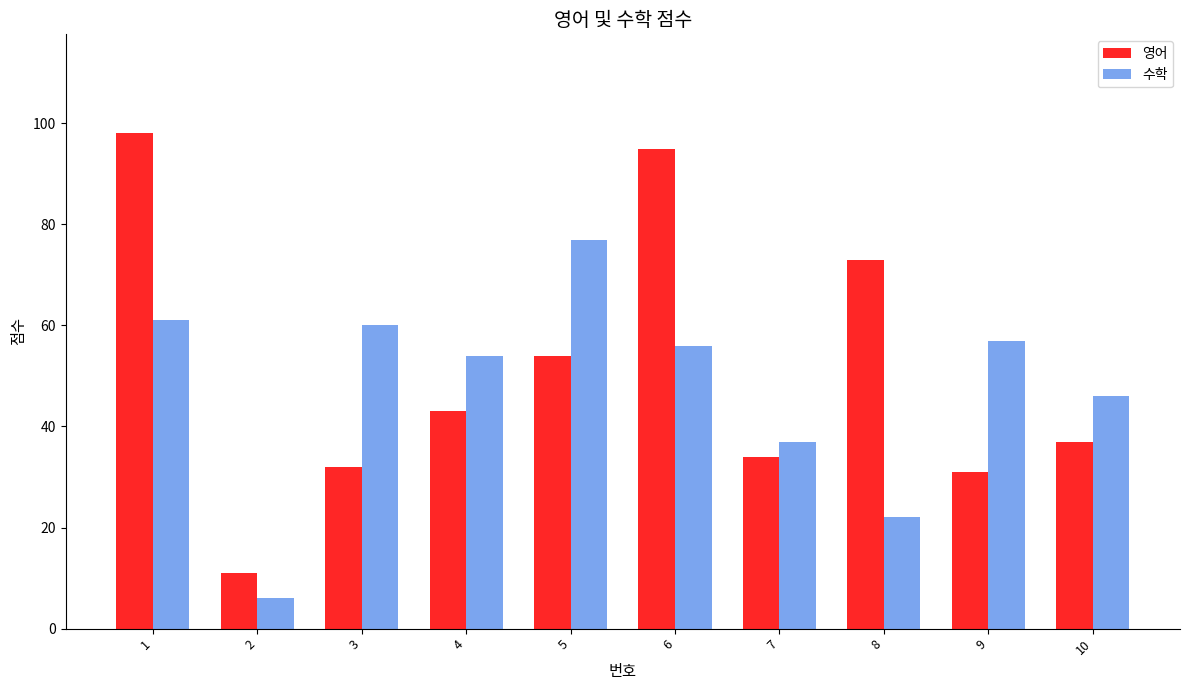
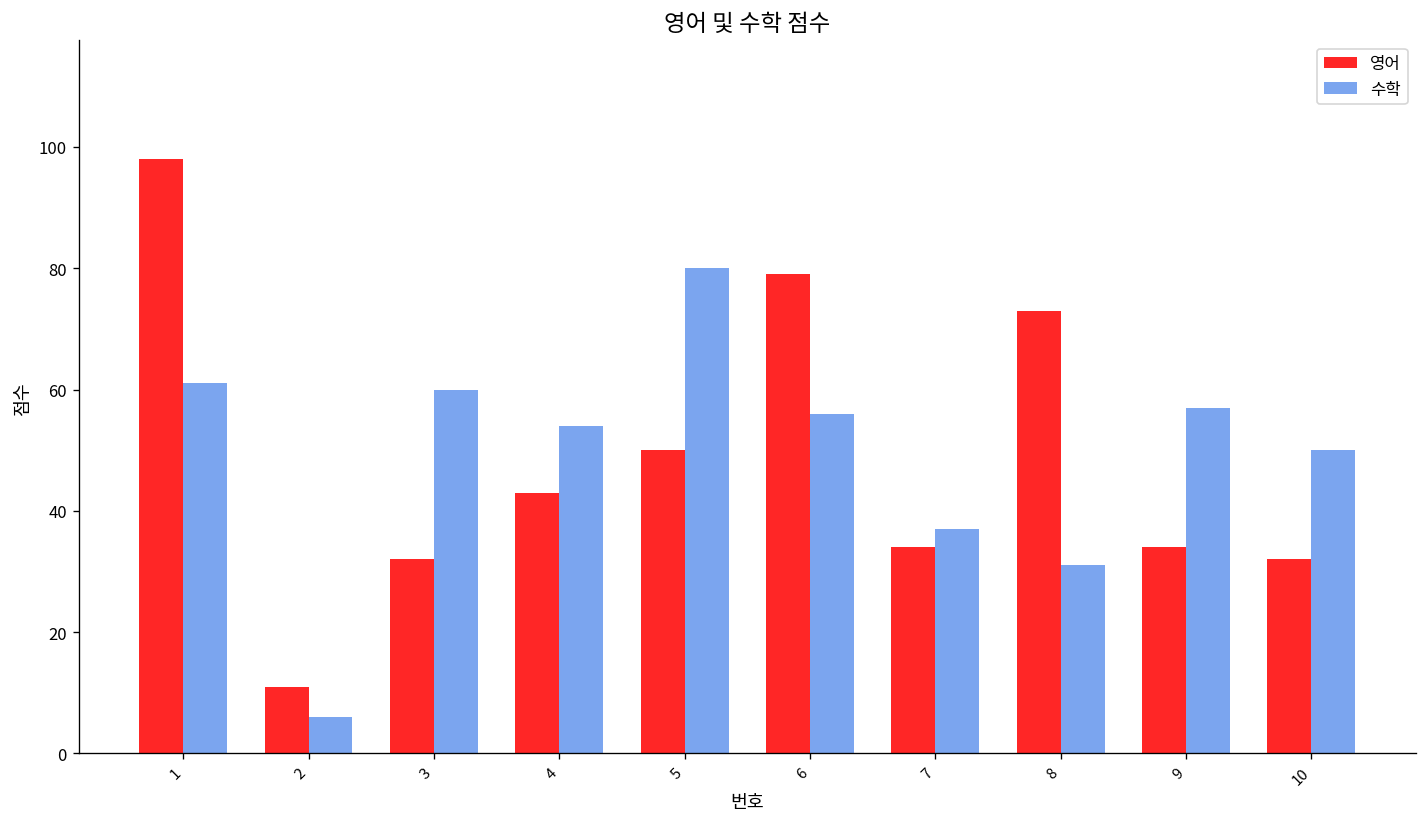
영어, 5: 54 -> 50
수학, 5: 77 -> 80
영어, 6: 95 -> 79
수학, 8: 22 -> 31
영어, 9: 31 -> 34
영어, 10: 37 -> 32
수학, 10: 46 -> 50
